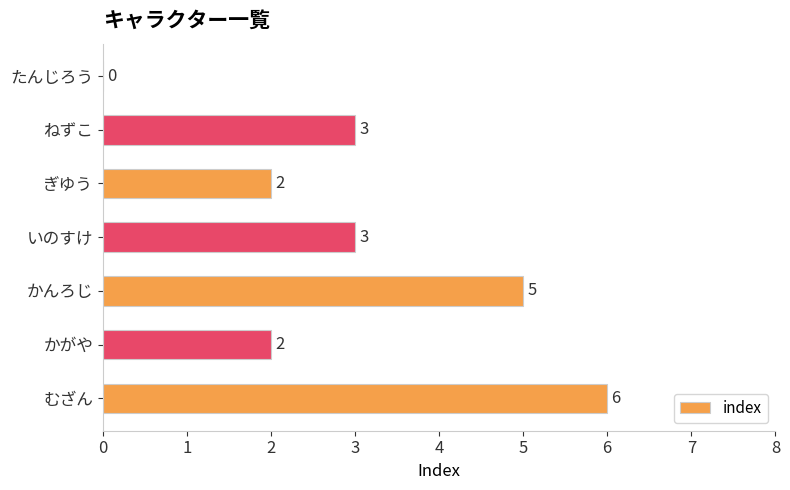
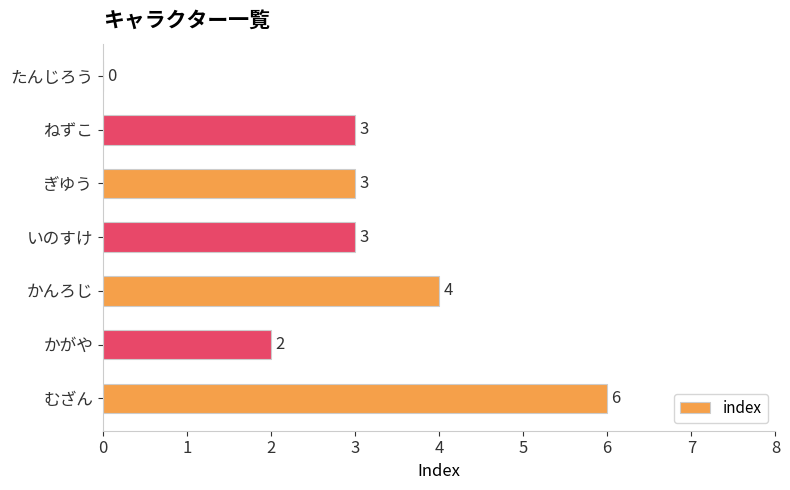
ぎゆう: 2 -> 3
かんろじ: 5 -> 4
